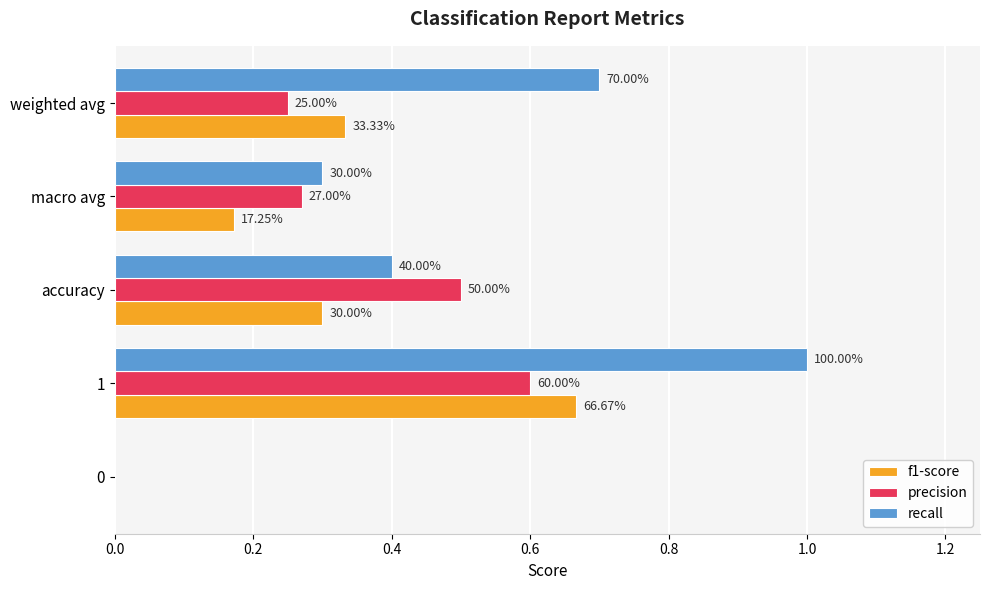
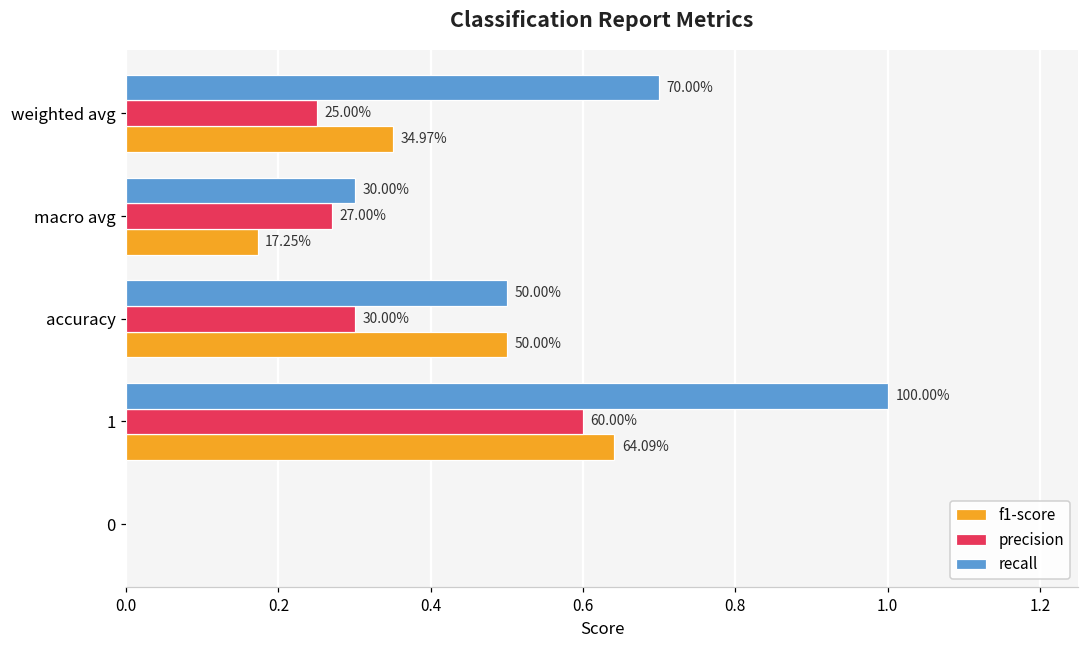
f1-score, weighted avg: 33.33% -> 34.97%
recall, accuracy: 40.00% -> 50.00%
precision, accuracy: 50.00% -> 30.00%
f1-score, accuracy: 30.00% -> 50.00%
f1-score, 1: 66.67% -> 64.09%
